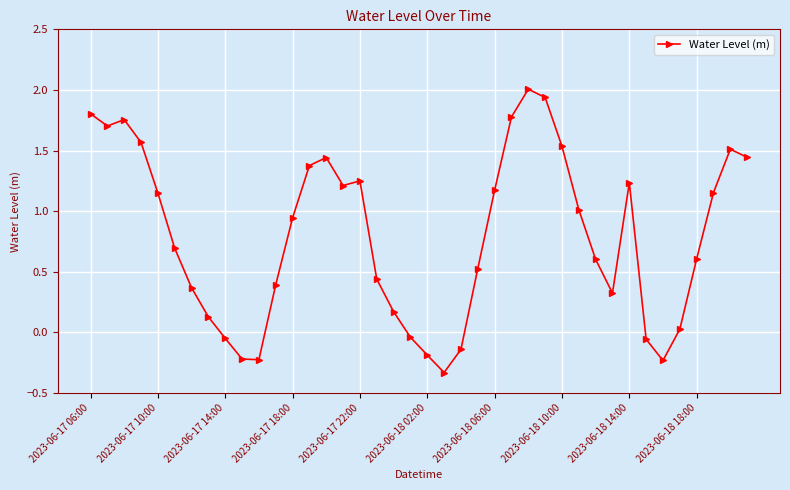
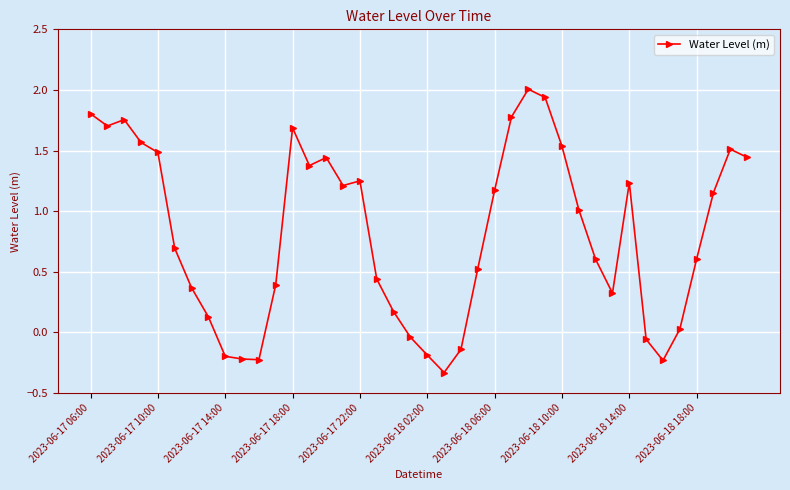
2023-06-17 10:00: 1.15 -> 1.48
2023-06-17 14:00: -0.05 -> -0.20
2023-06-17 18:00: 0.94 -> 1.69
